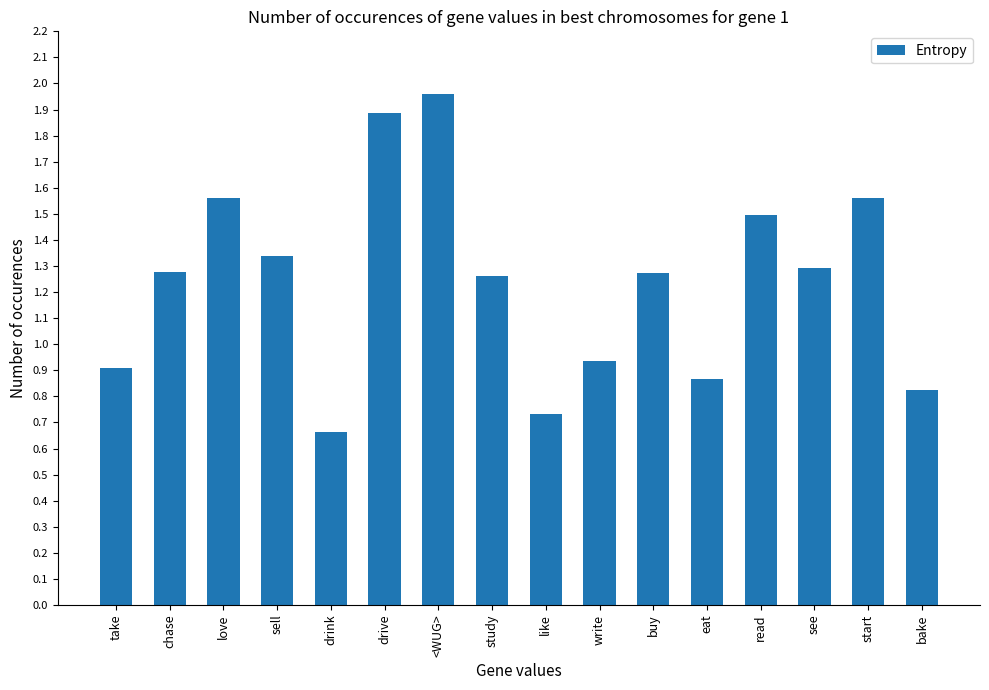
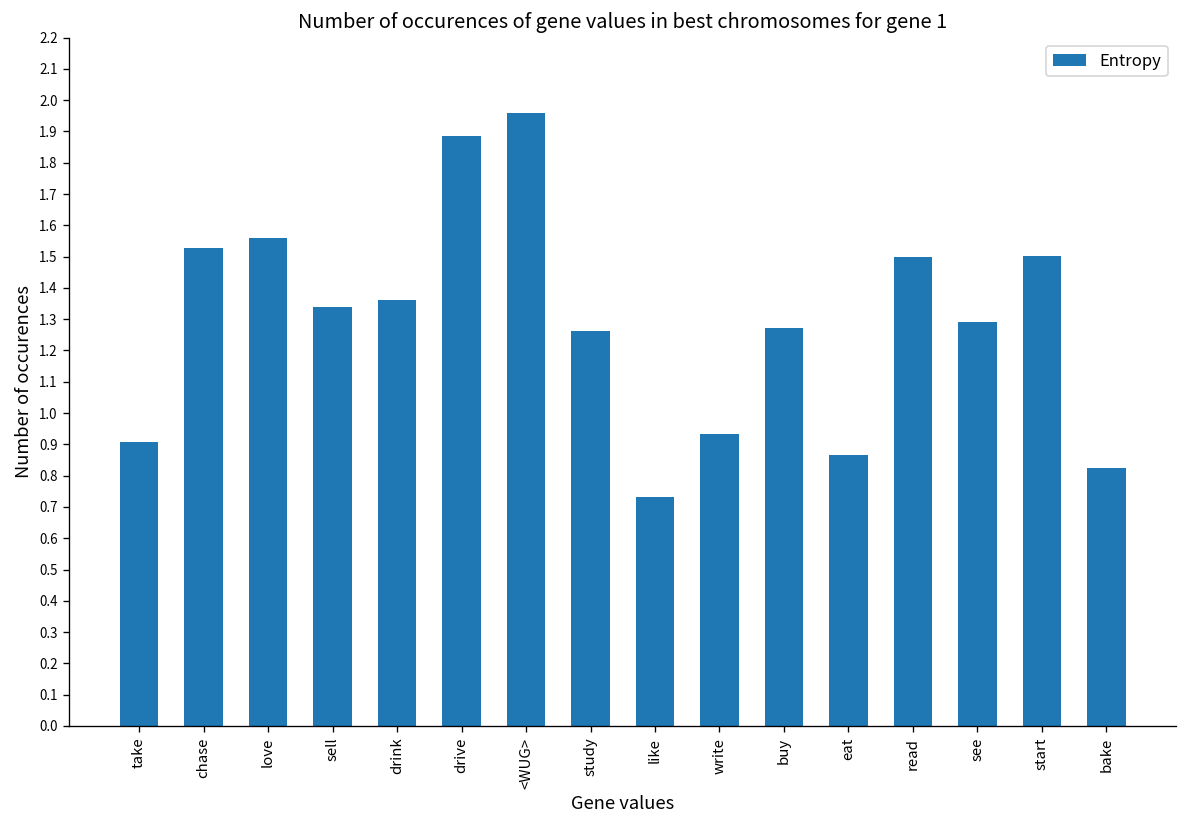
chase: 1.28 -> 1.53
drink: 0.66 -> 1.36
start: 1.56 -> 1.50
